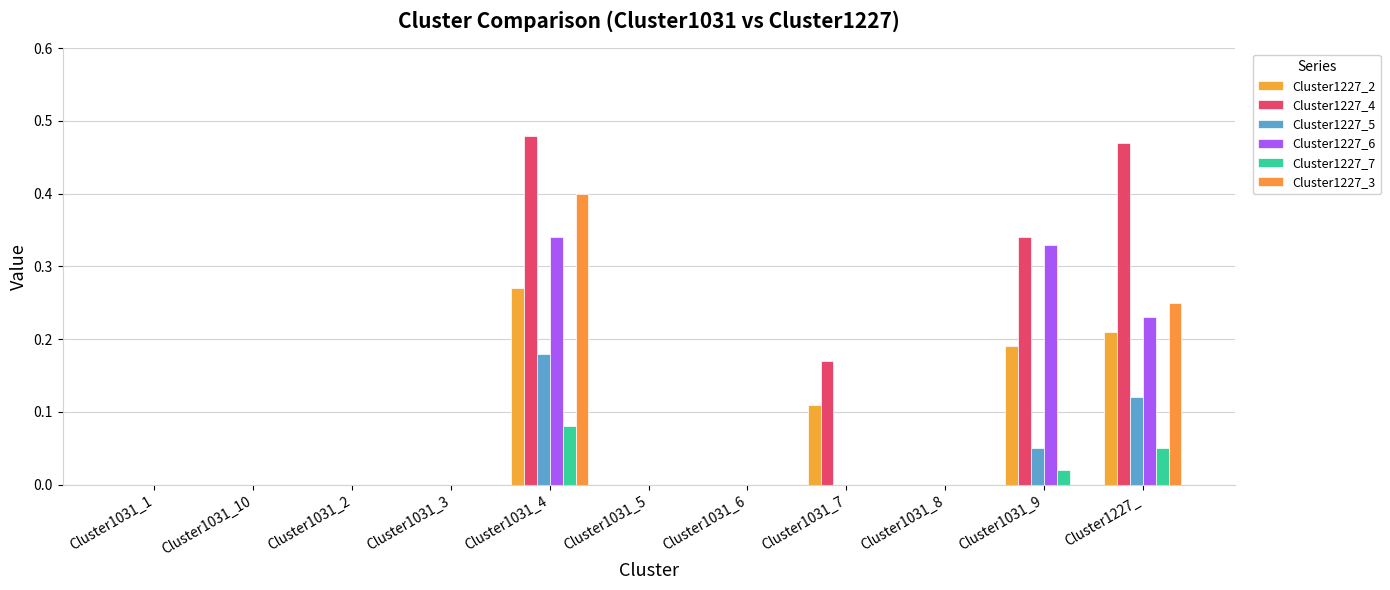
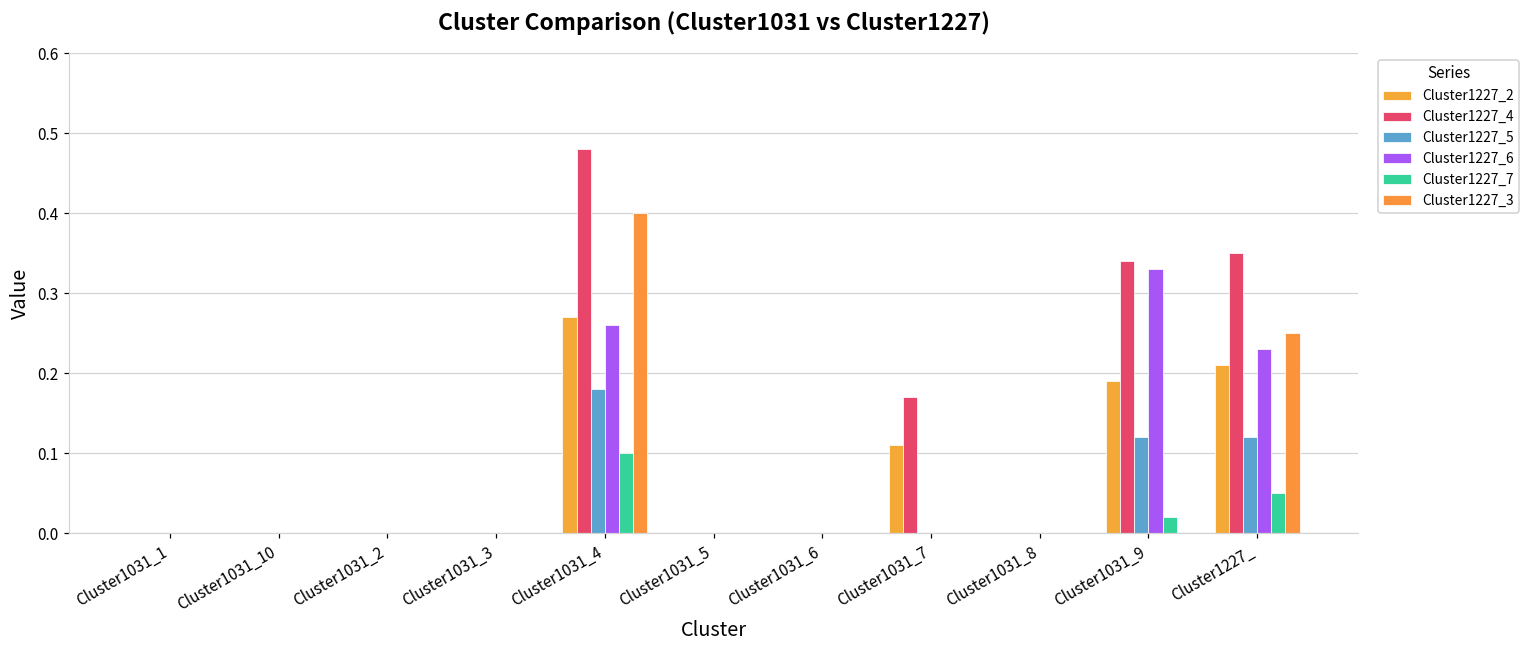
Cluster1227_6, Cluster1031_4: 0.34 -> 0.26
Cluster1227_7, Cluster1031_4: 0.08 -> 0.10
Cluster1227_5, Cluster1031_9: 0.05 -> 0.12
Cluster1227_4, Cluster1227_: 0.47 -> 0.35
